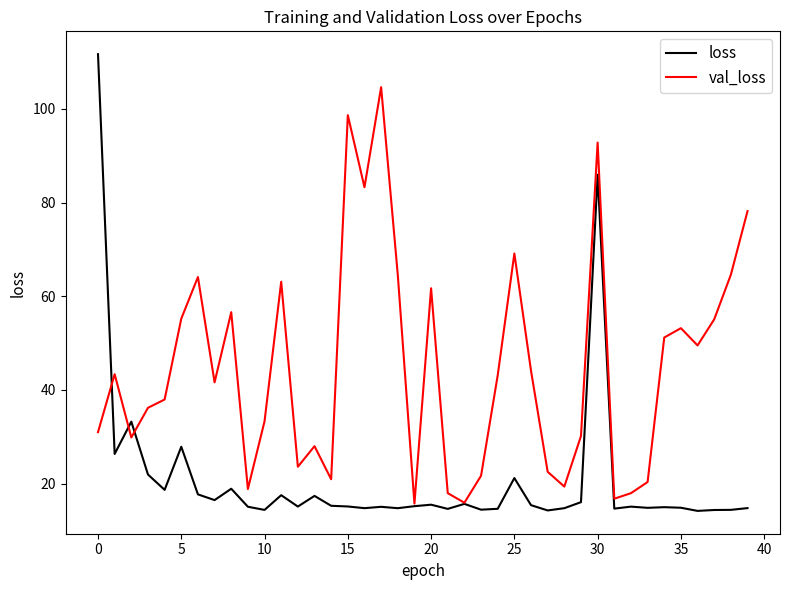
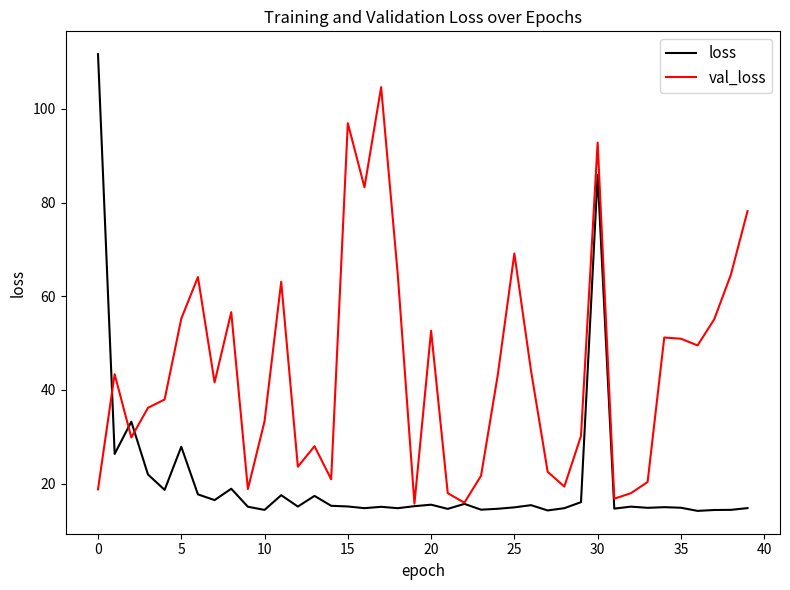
val_loss, 0: 31 -> 19
val_loss, 15: 99 -> 97
val_loss, 20: 62 -> 53
loss, 25: 21 -> 15
val_loss, 35: 53 -> 51
